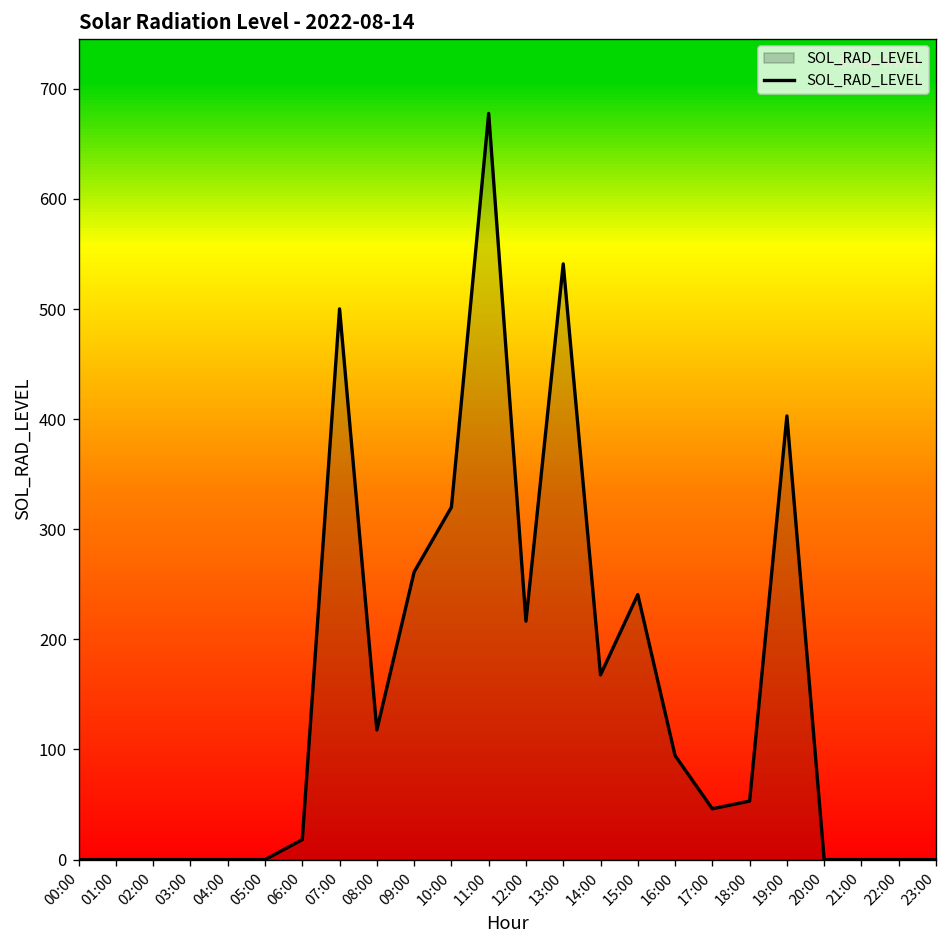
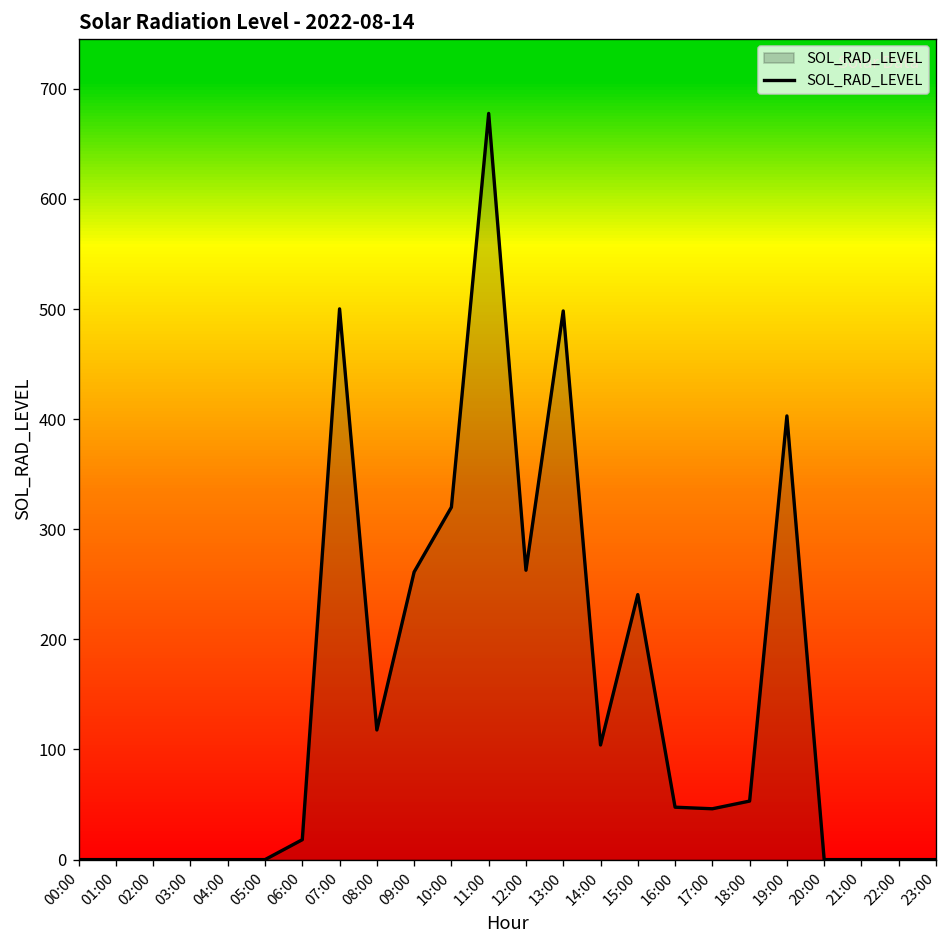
12:00: 220 -> 260
13:00: 540 -> 500
14:00: 170 -> 100
16:00: 90 -> 50
